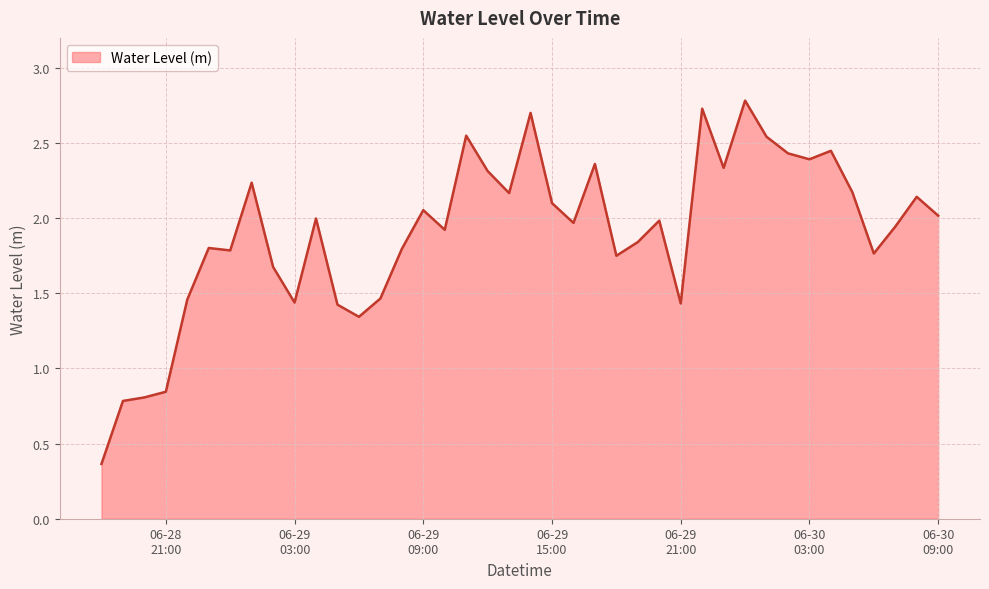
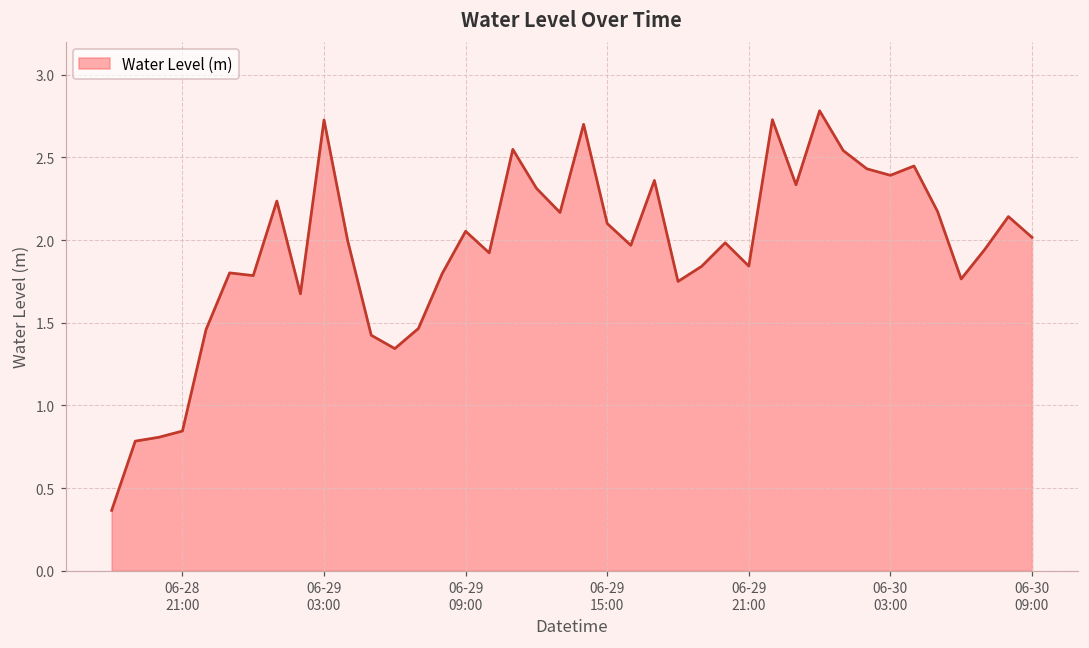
06-29 03:00: 1.44 -> 2.73
06-29 21:00: 1.43 -> 1.84
